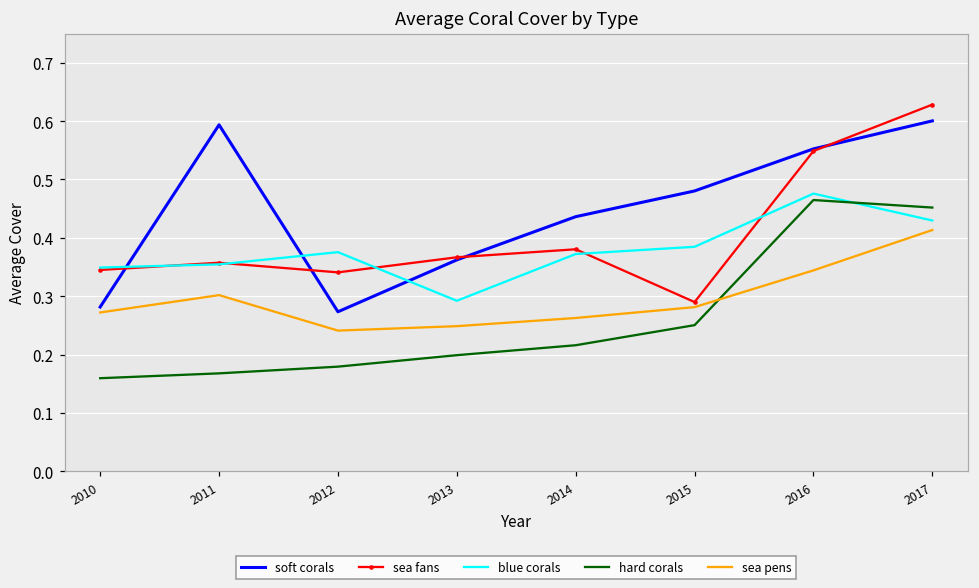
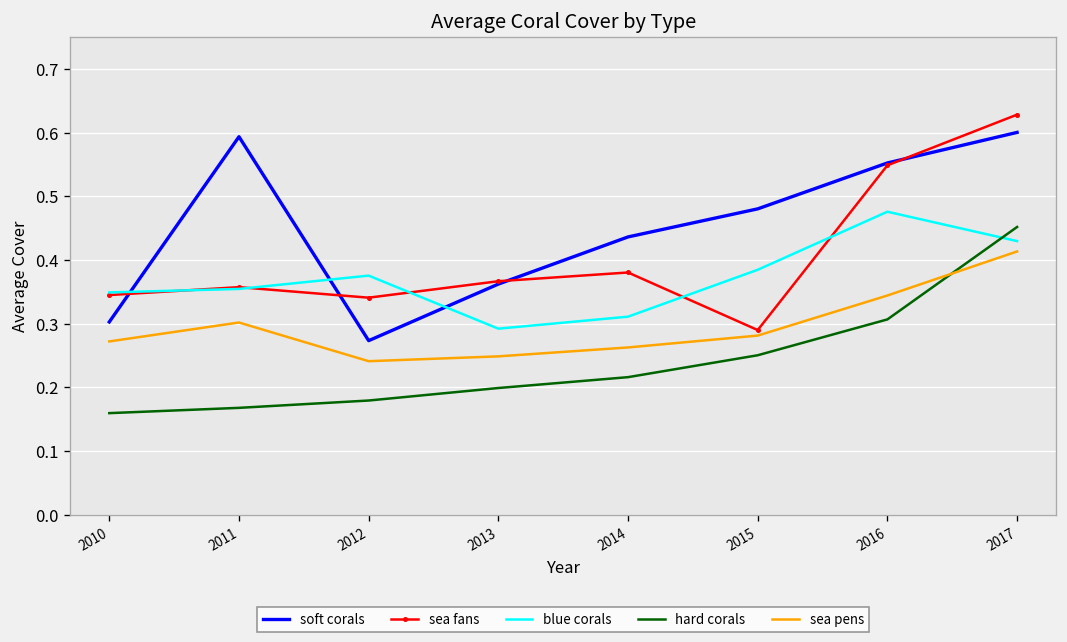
soft corals, 2010: 0.28 -> 0.30
blue corals, 2014: 0.37 -> 0.31
hard corals, 2016: 0.46 -> 0.31
